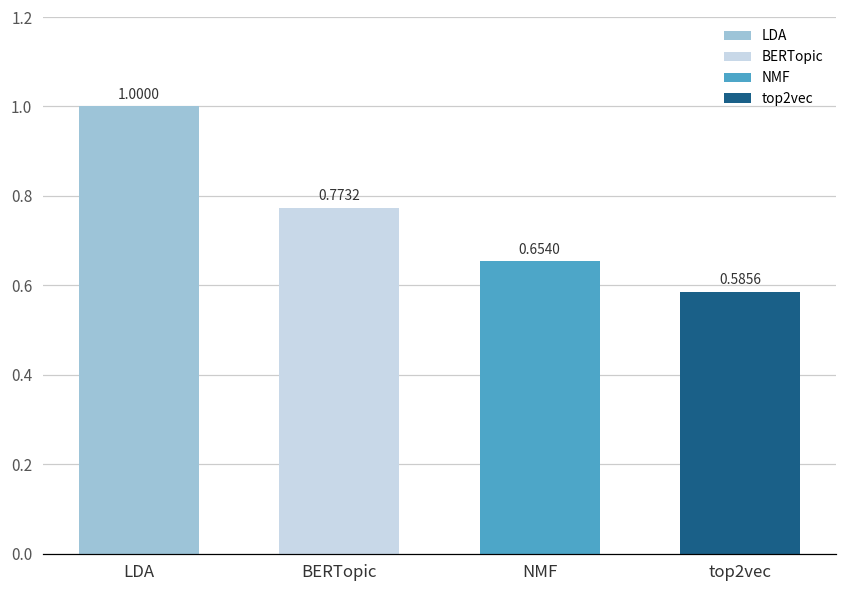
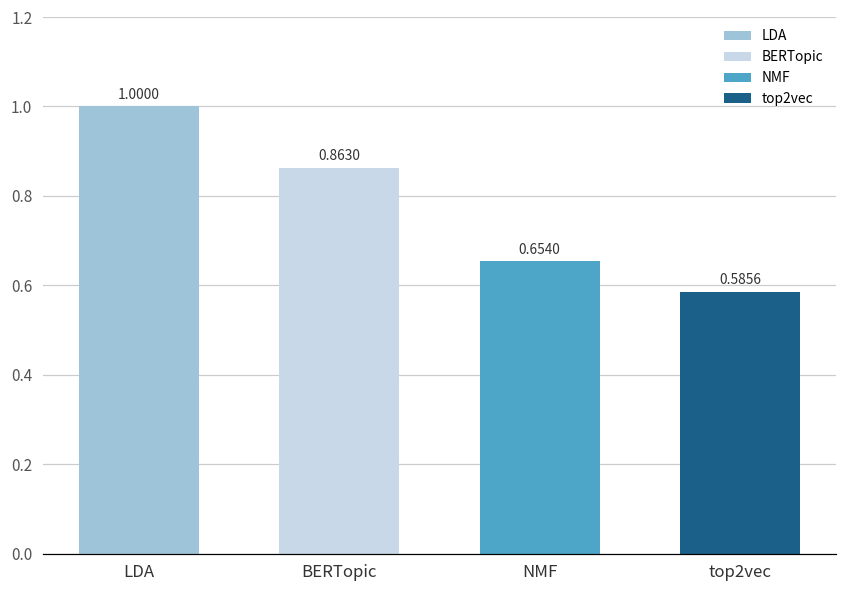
BERTopic: 0.7732 -> 0.8630
